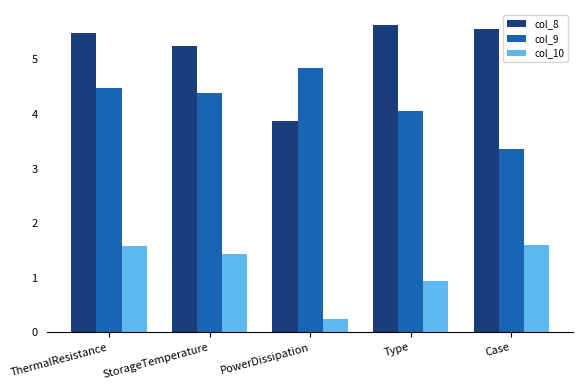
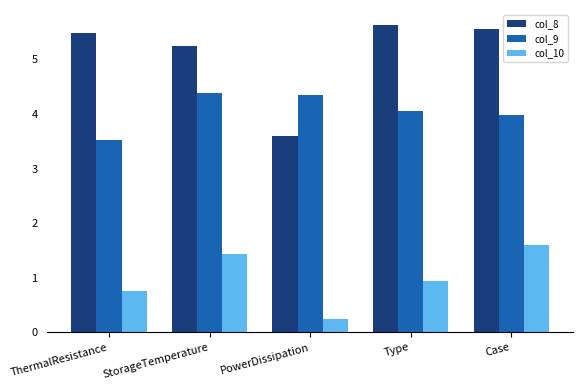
col_9, ThermalResistance: 4.5 -> 3.5
col_10, ThermalResistance: 1.6 -> 0.8
col_8, PowerDissipation: 3.9 -> 3.6
col_9, PowerDissipation: 4.8 -> 4.3
col_9, Case: 3.4 -> 4.0
